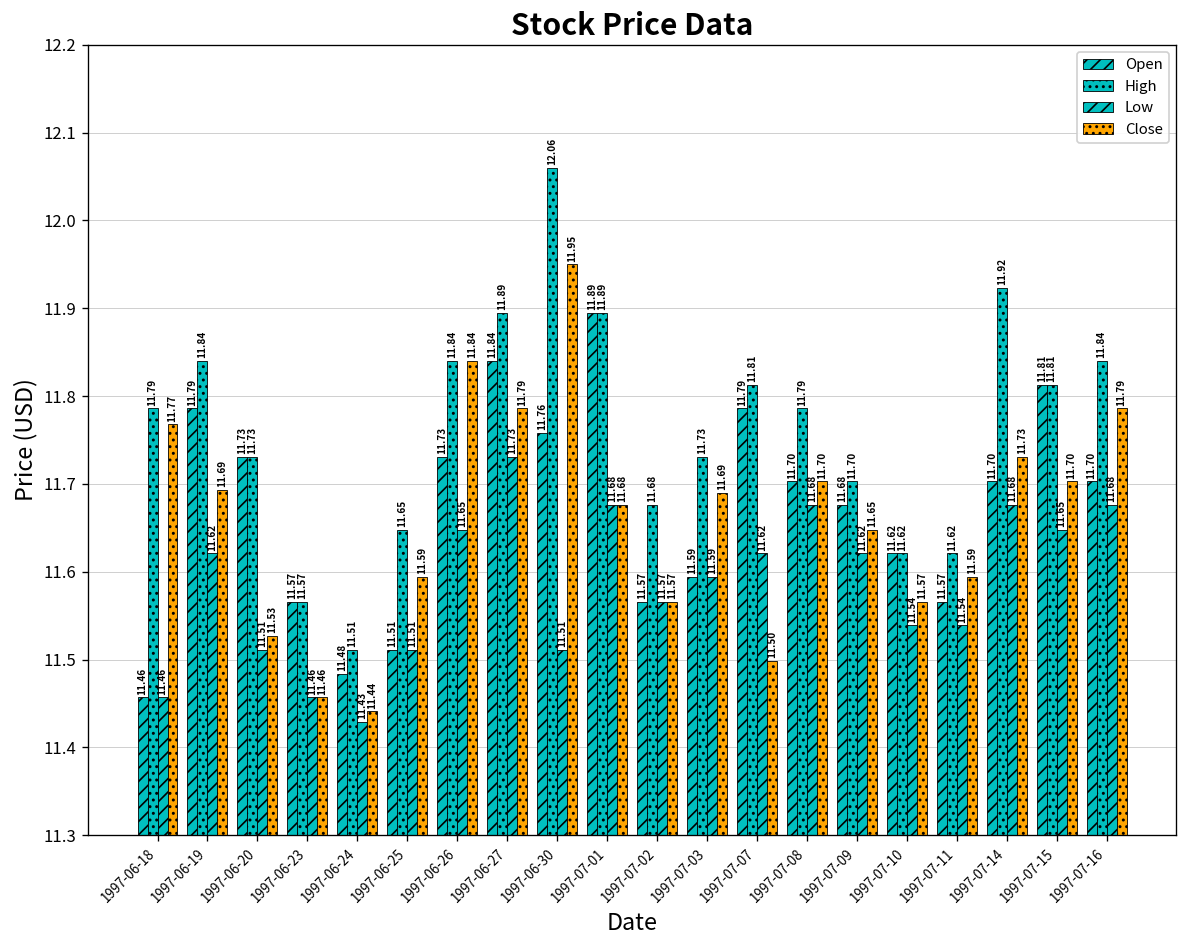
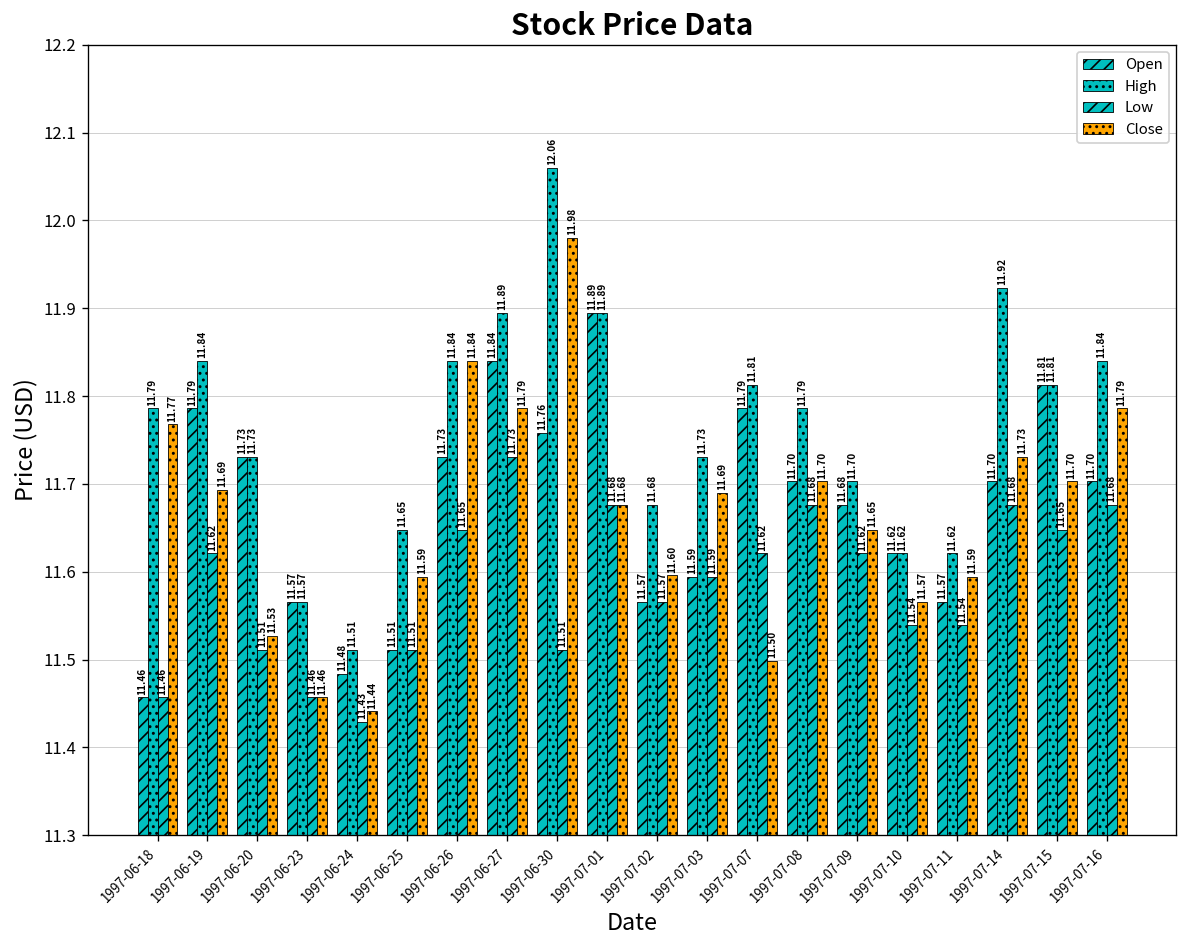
Close, 1997-06-30: 11.95 -> 11.98
Close, 1997-07-02: 11.57 -> 11.60
